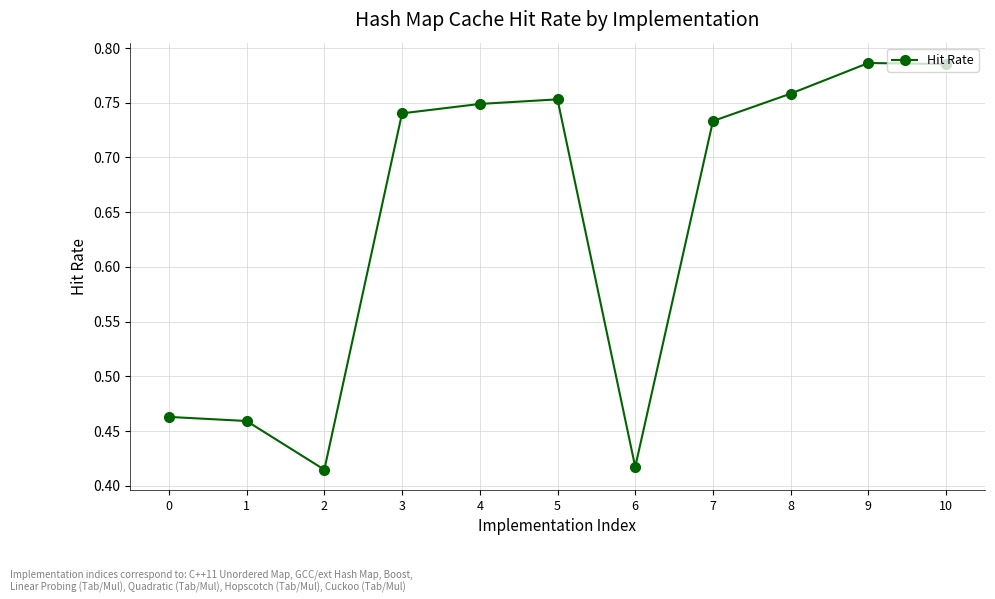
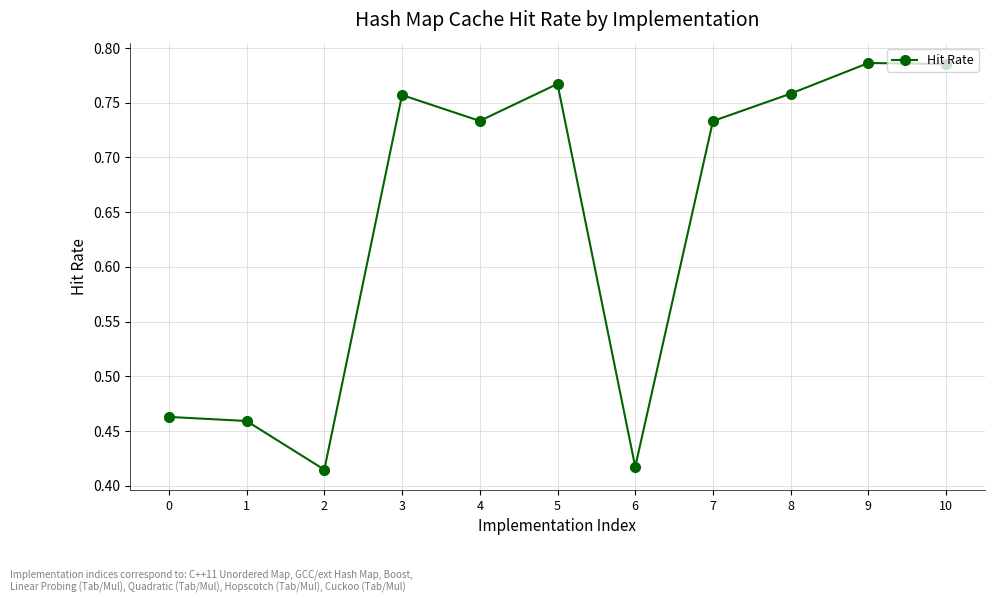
3: 0.740 -> 0.757
4: 0.749 -> 0.733
5: 0.753 -> 0.767
